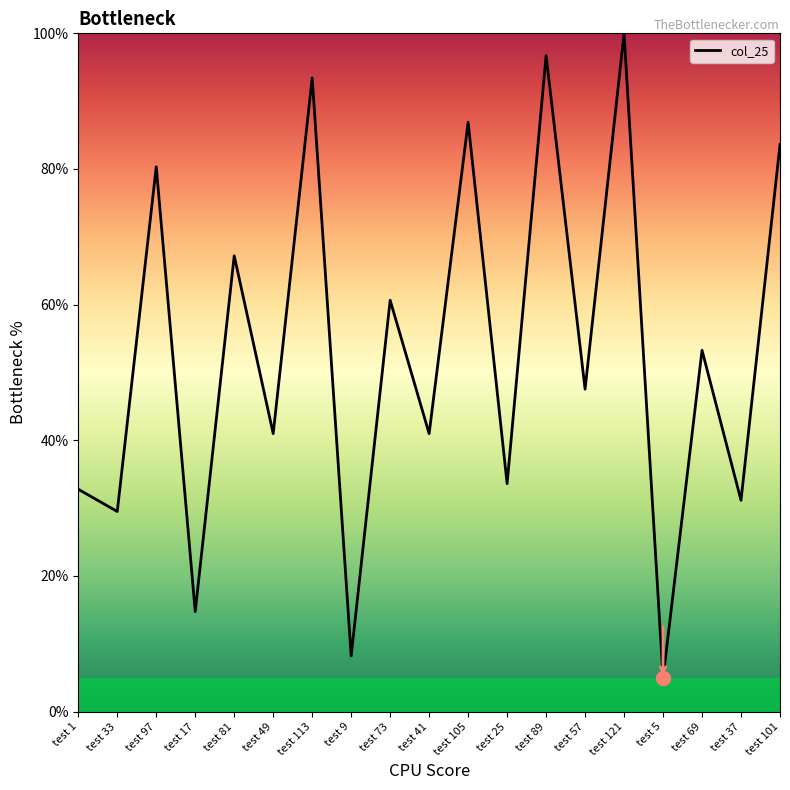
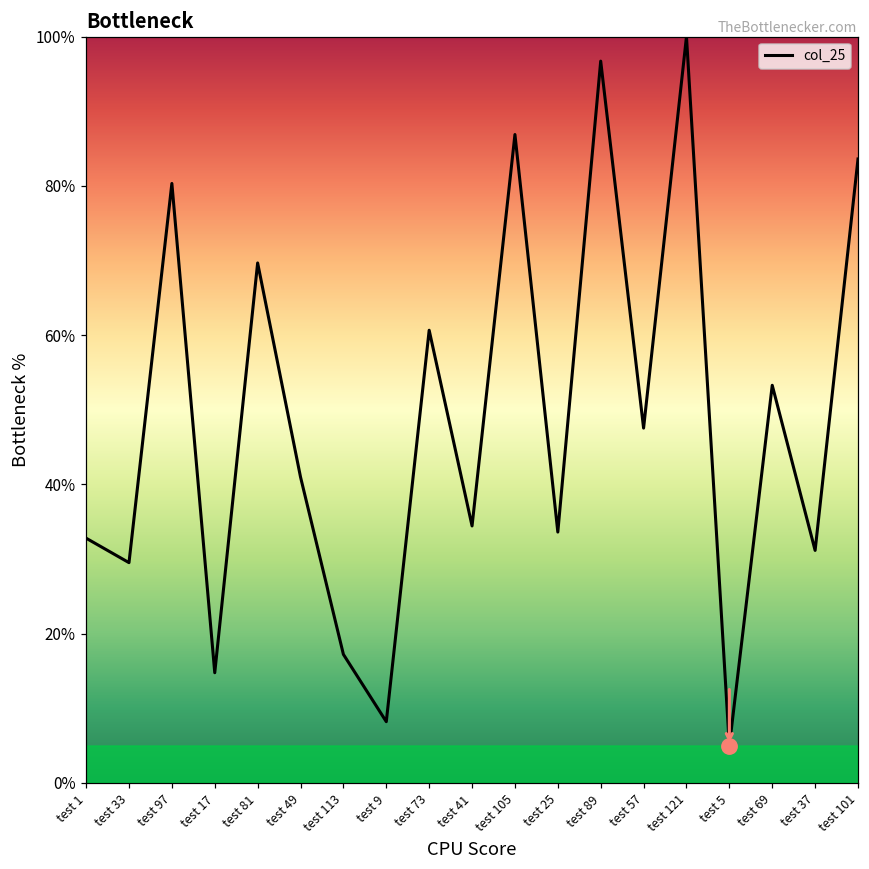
col_25, test 81: 67% -> 70%
col_25, test 113: 93% -> 17%
col_25, test 41: 41% -> 34%
